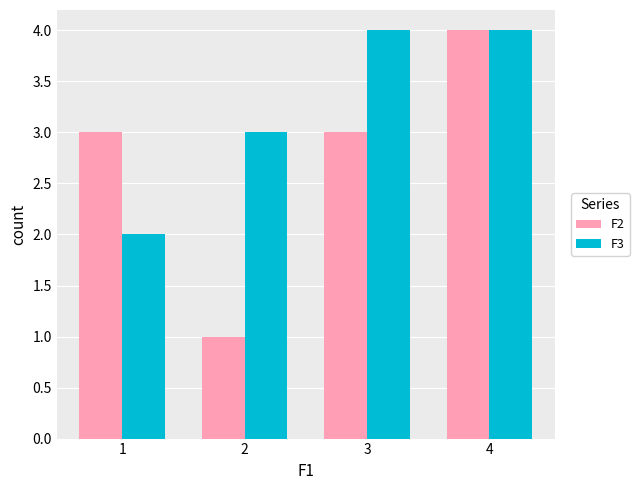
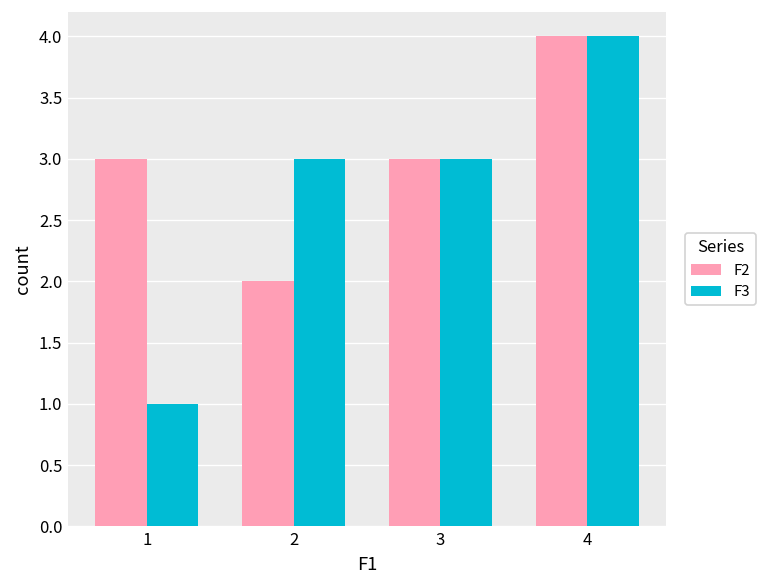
F3, 1: 2 -> 1
F2, 2: 1 -> 2
F3, 3: 4 -> 3
